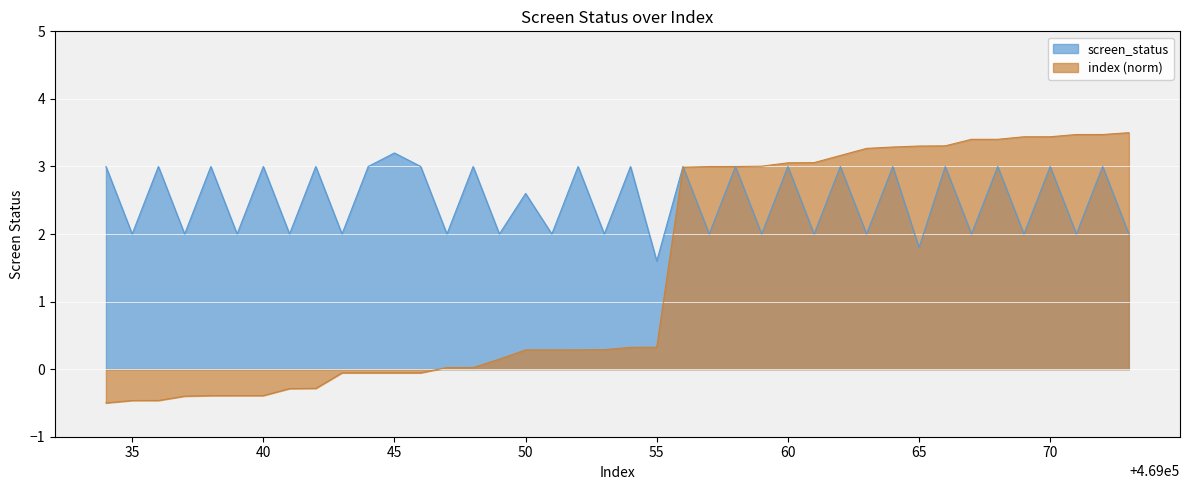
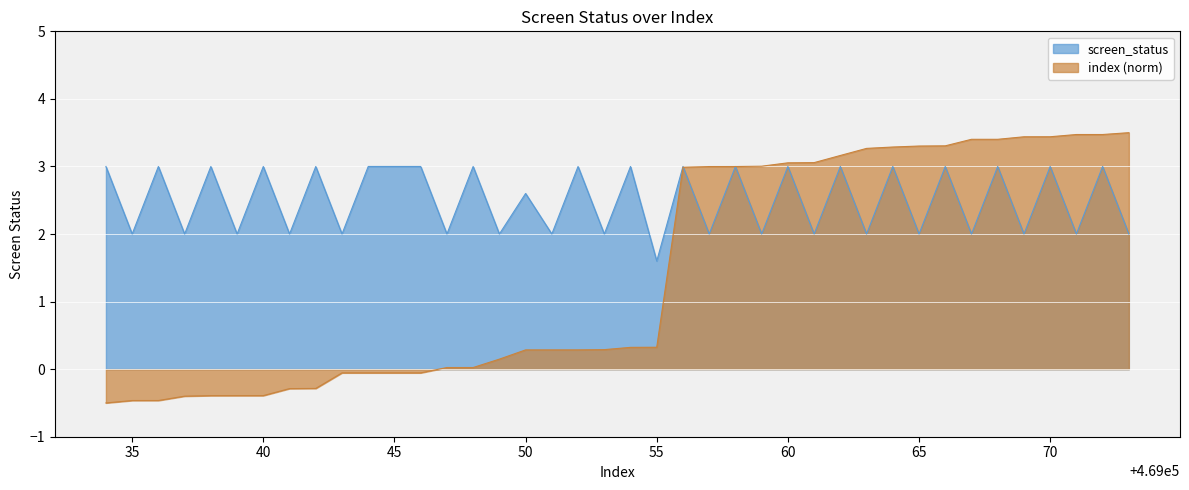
screen_status, 45: 3.2 -> 3.0
screen_status, 65: 1.8 -> 2.0
